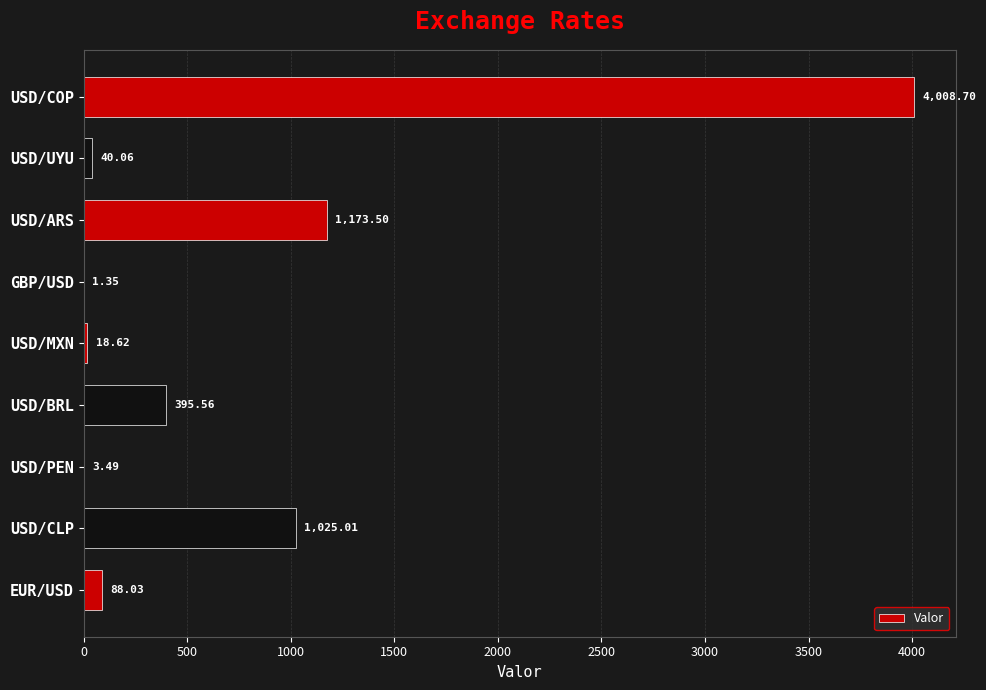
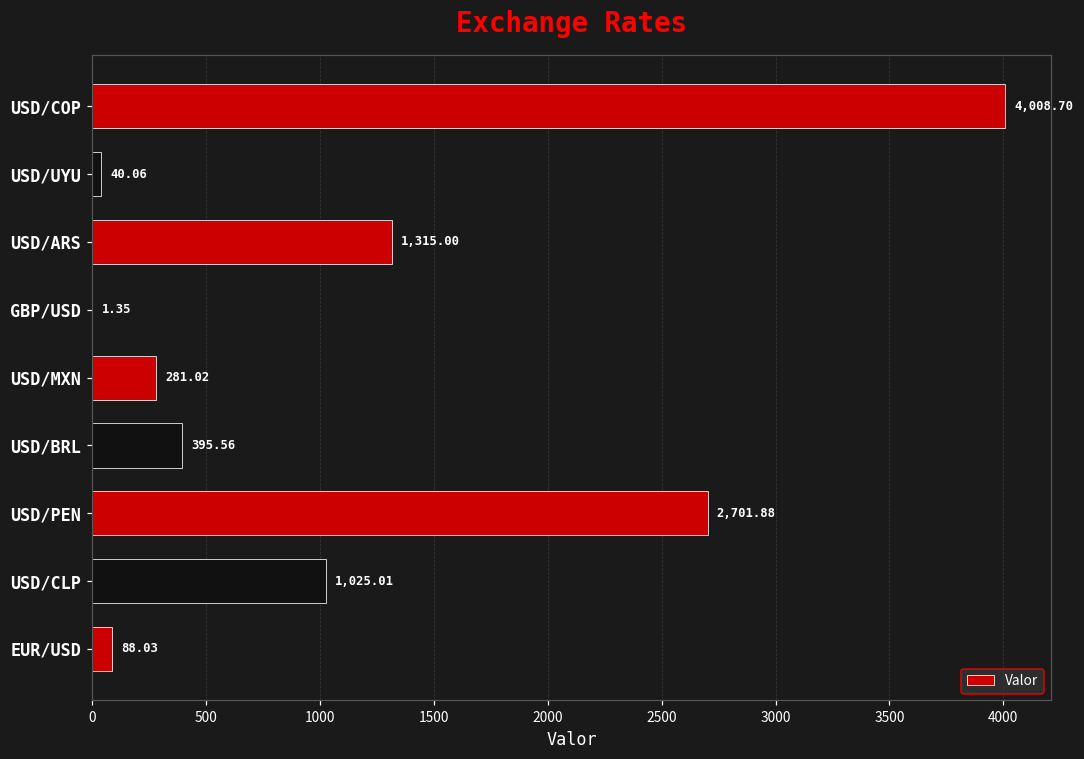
USD/ARS: 1,173.50 -> 1,315.00
USD/MXN: 18.62 -> 281.02
USD/PEN: 3.49 -> 2,701.88
